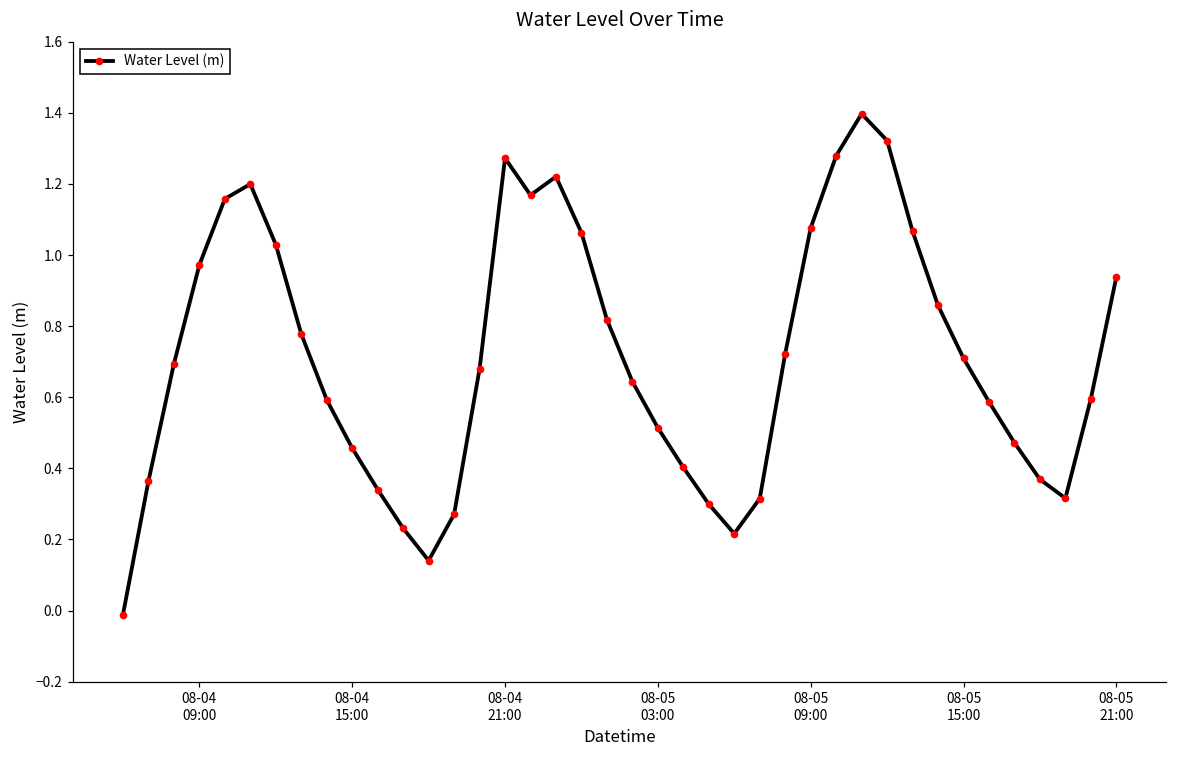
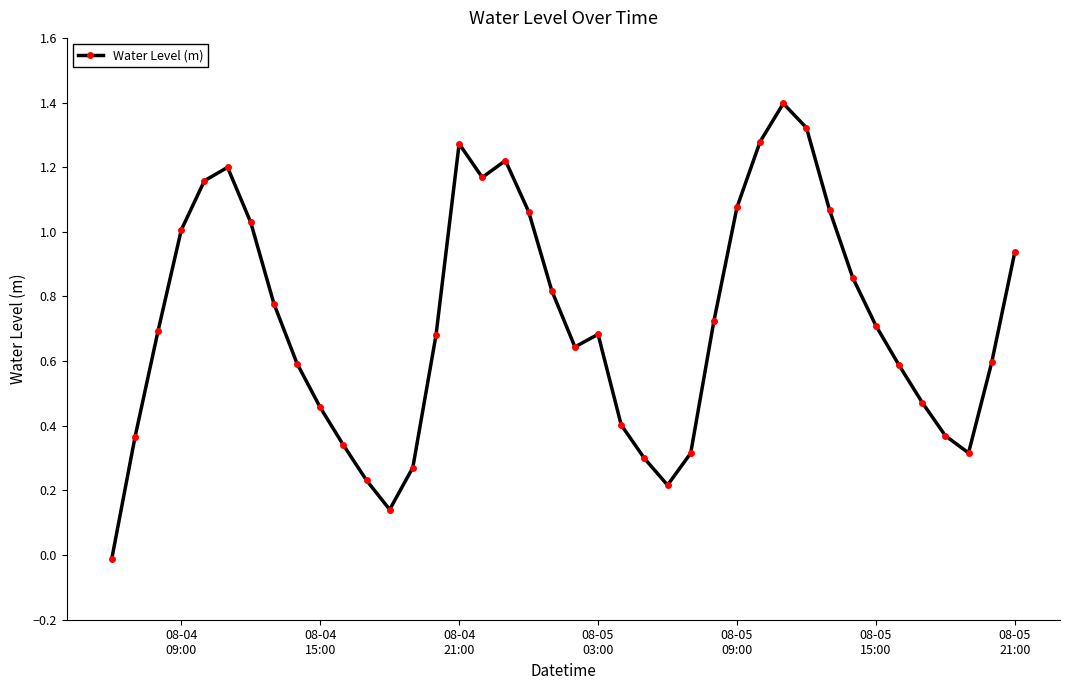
08-04 09:00: 0.97 -> 1.01
08-05 03:00: 0.51 -> 0.68
